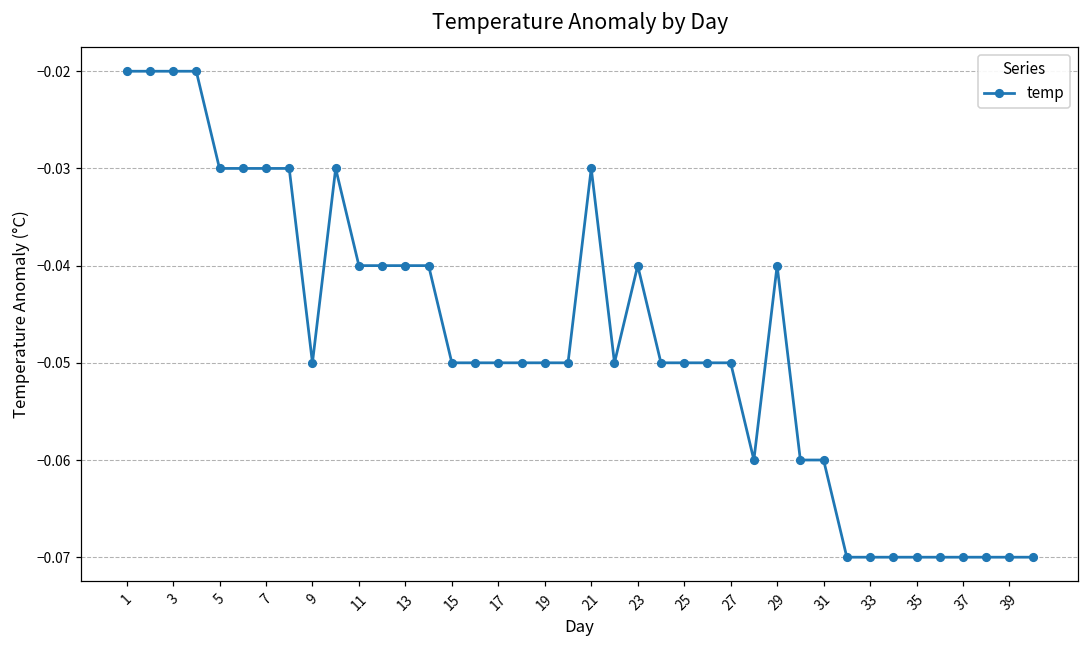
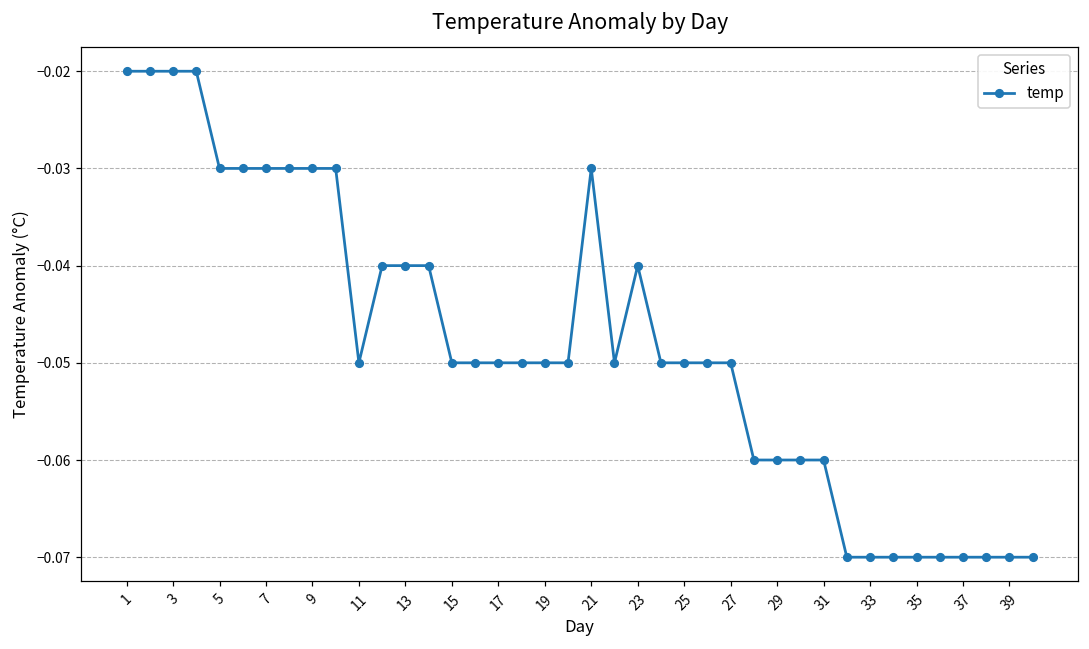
9: -0.05 -> -0.03
11: -0.04 -> -0.05
29: -0.04 -> -0.06
